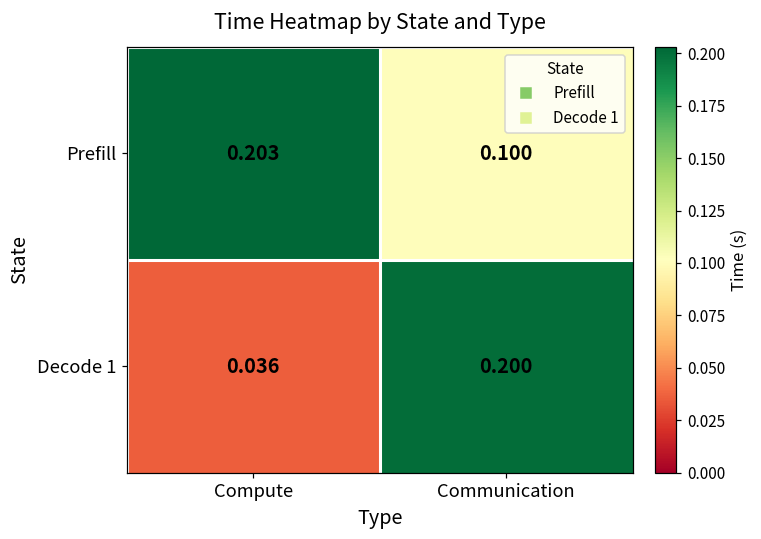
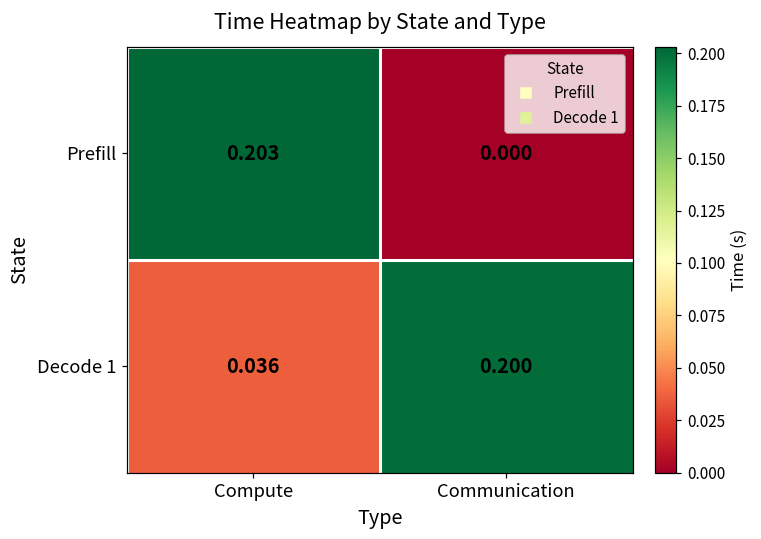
Prefill, Communication: 0.100 -> 0.000
